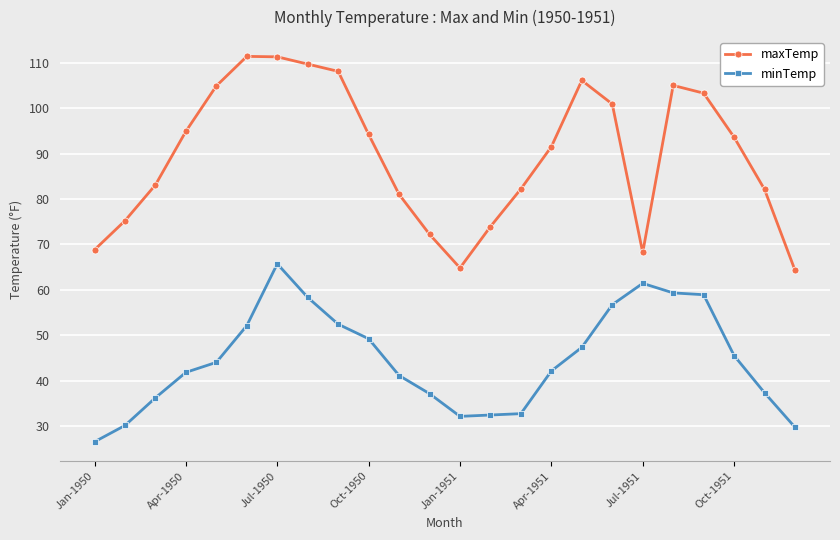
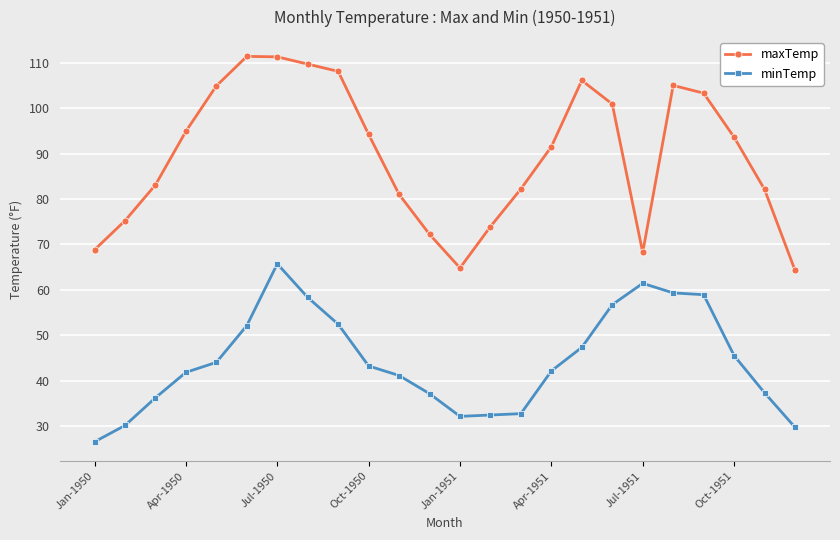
minTemp, Oct-1950: 49 -> 43
